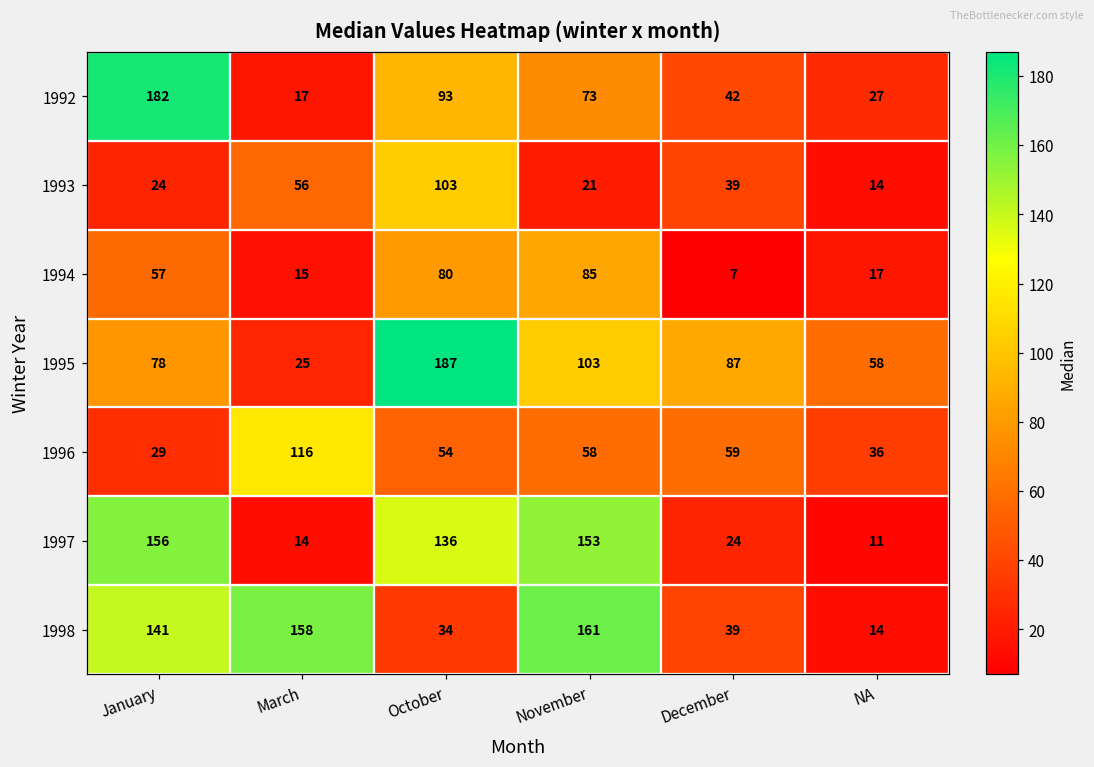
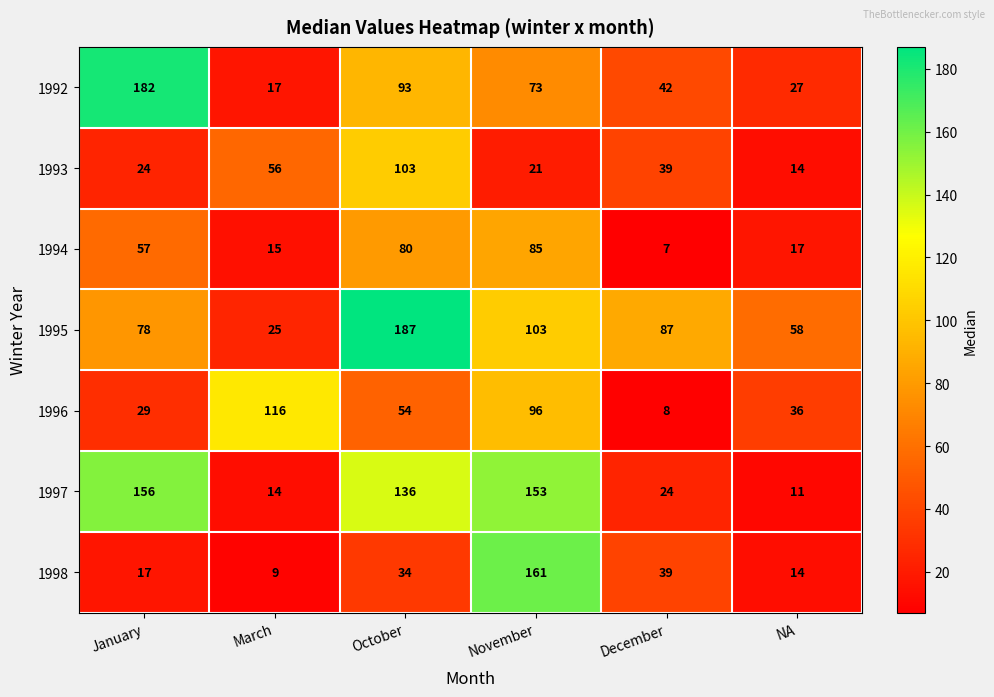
1996, November: 58 -> 96
1996, December: 59 -> 8
1998, January: 141 -> 17
1998, March: 158 -> 9
